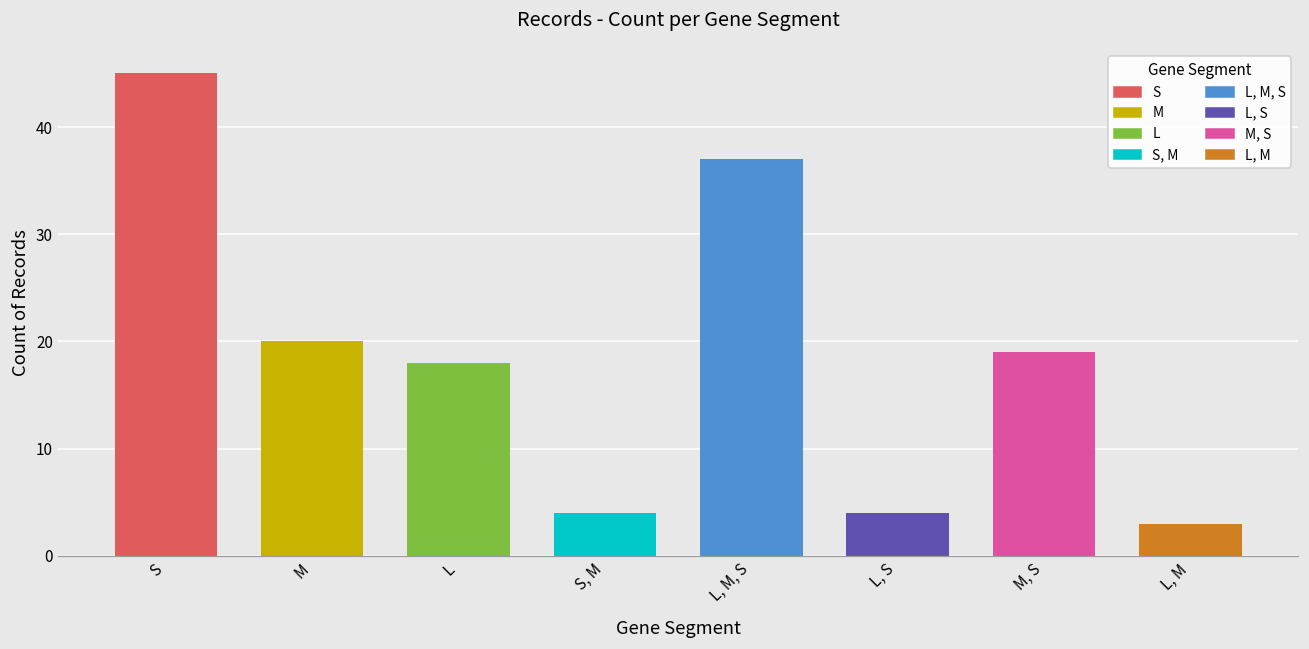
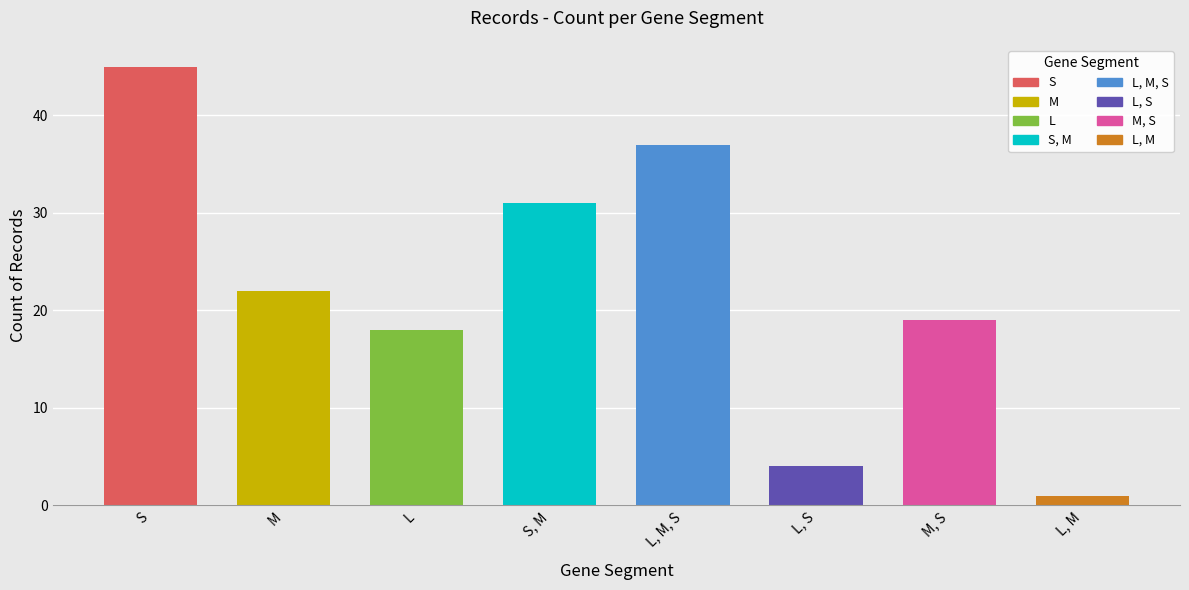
M: 20 -> 22
S, M: 4 -> 31
L, M: 3 -> 1
